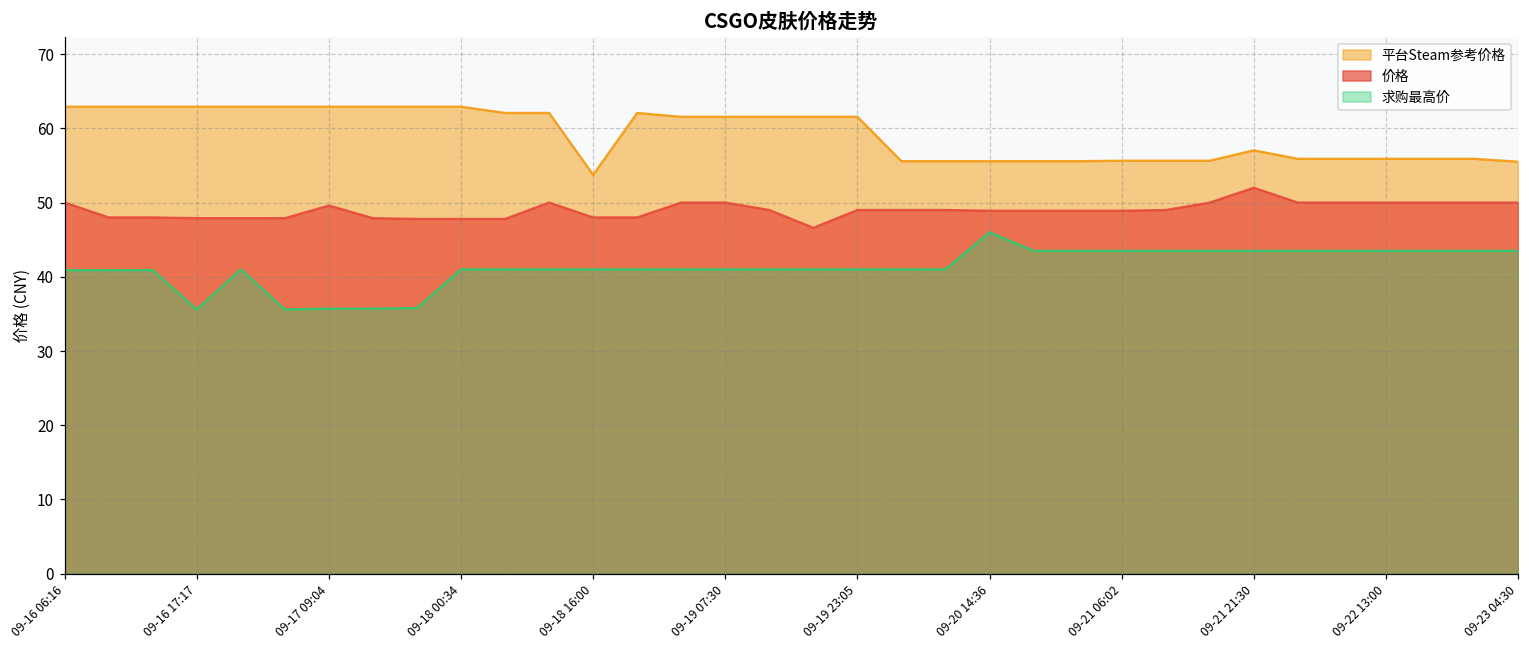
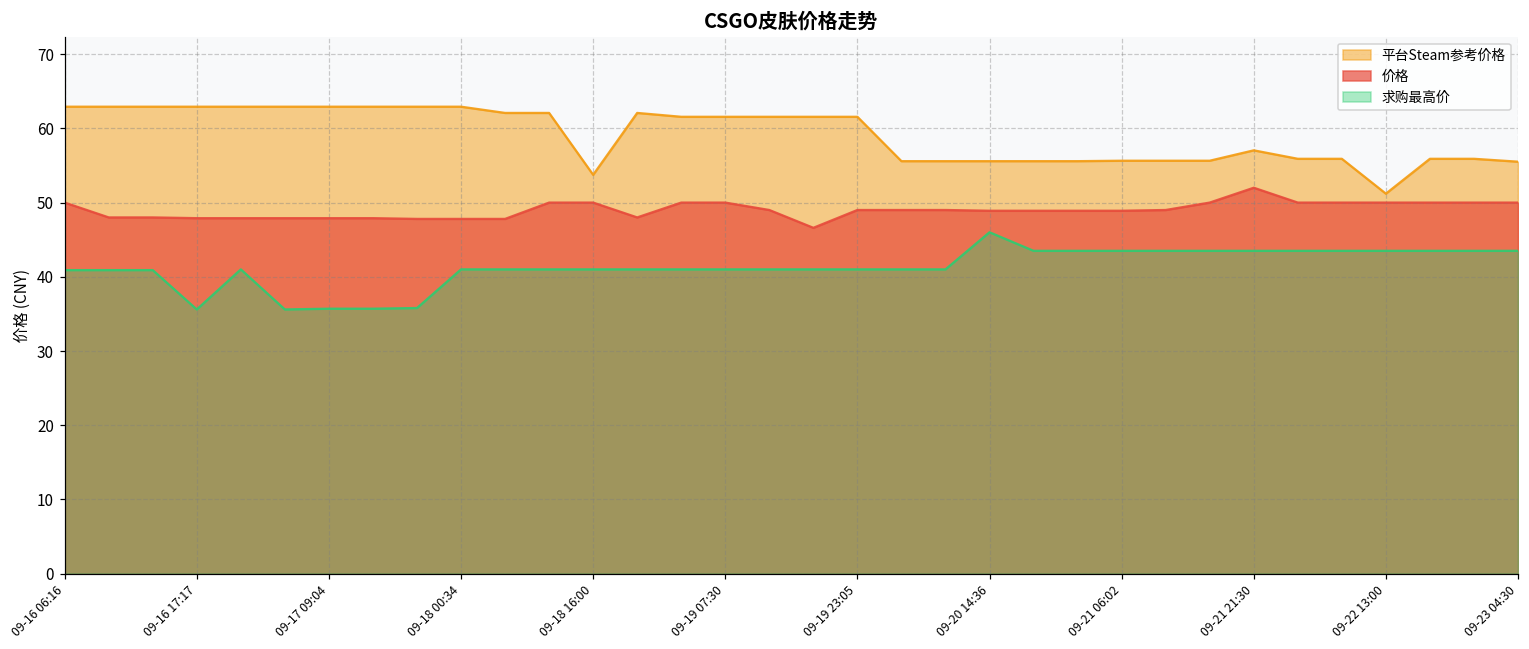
价格, 09-17 09:04: 50 -> 48
价格, 09-18 16:00: 48 -> 50
平台Steam参考价格, 09-22 13:00: 56 -> 51
